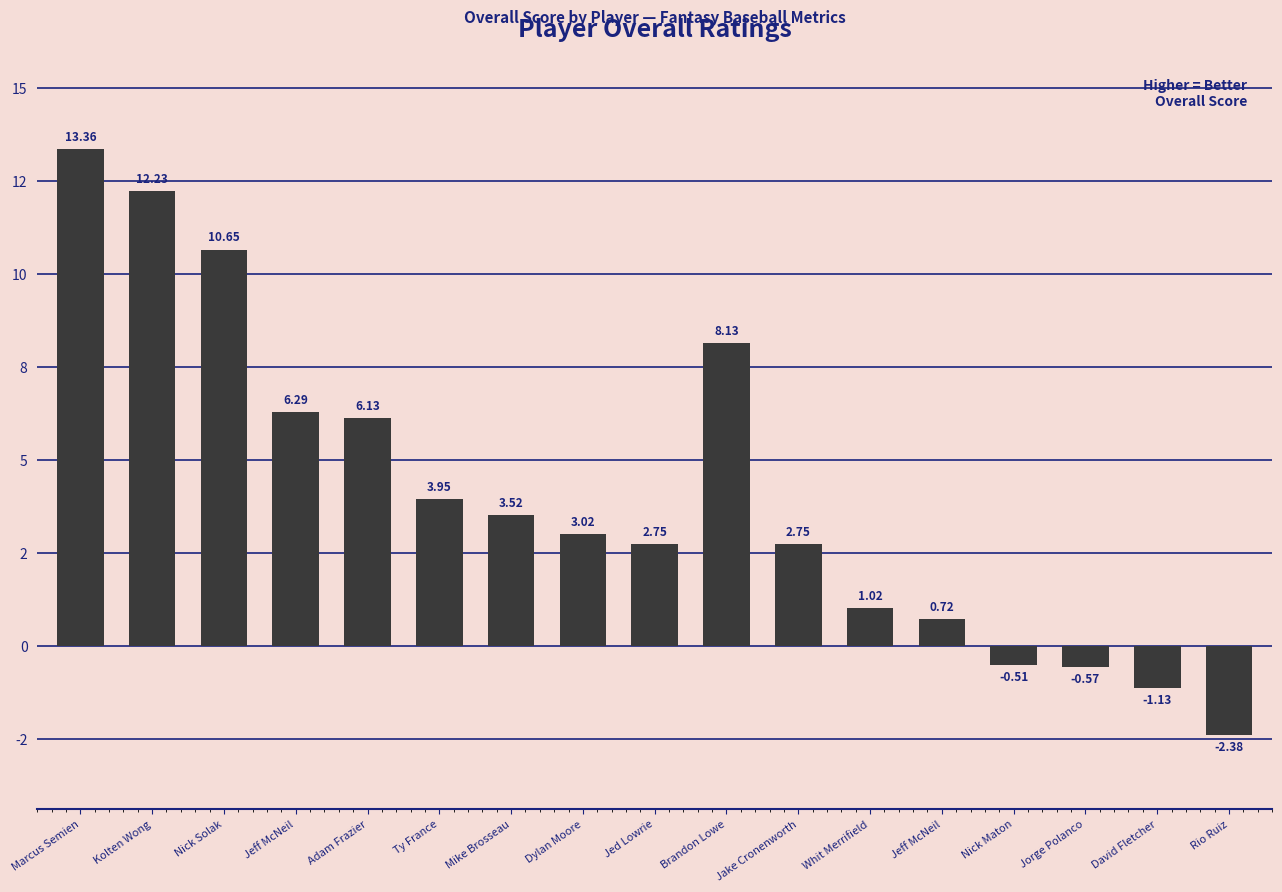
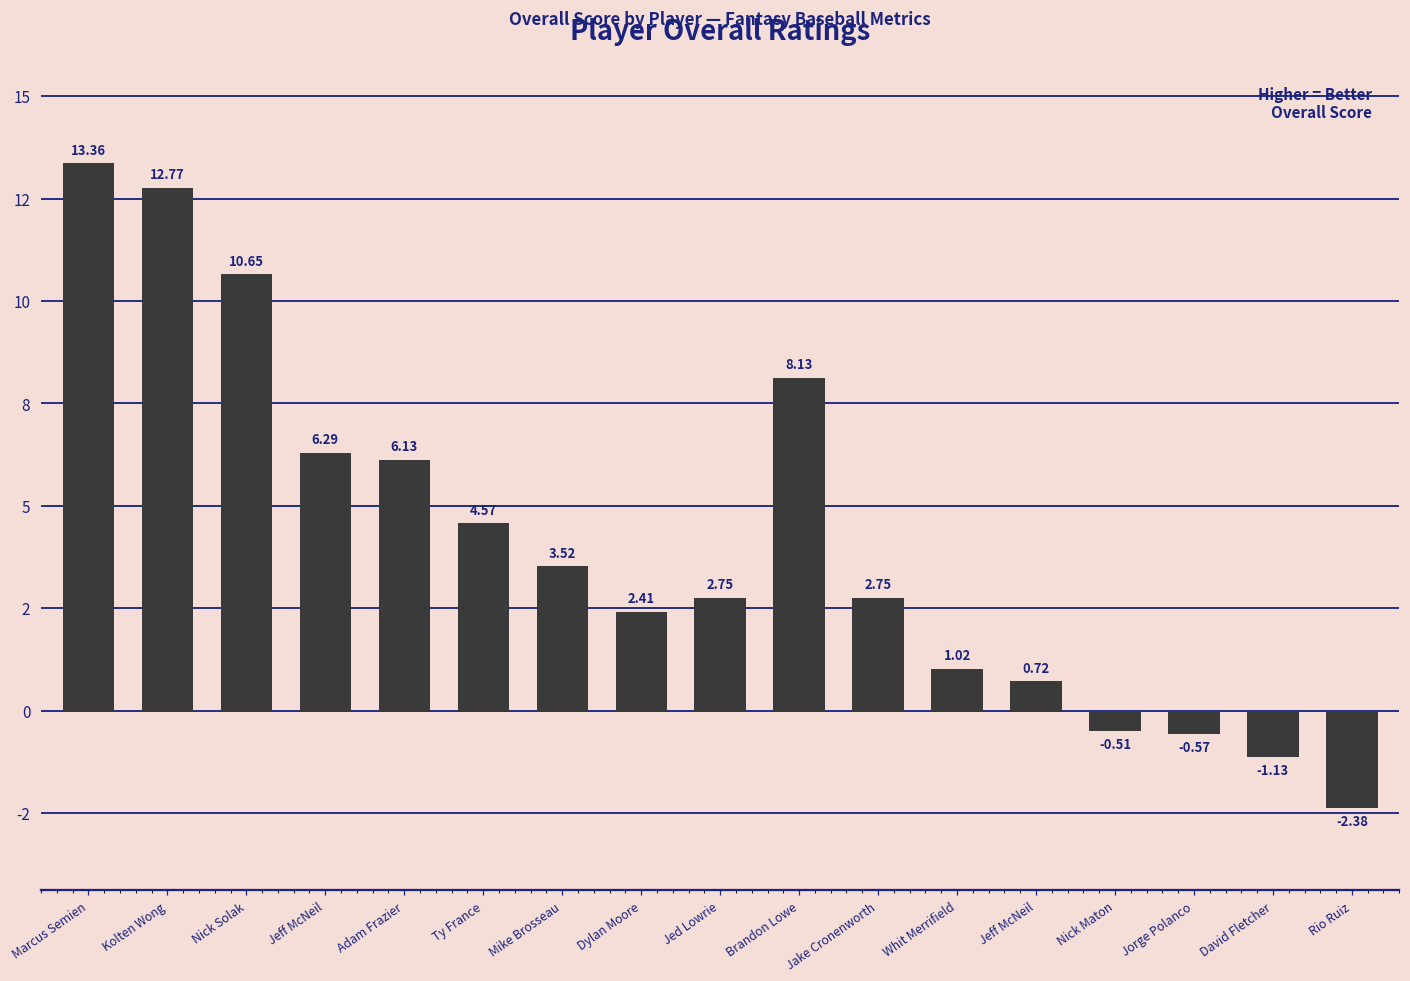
Kolten Wong: 12.23 -> 12.77
Ty France: 3.95 -> 4.57
Dylan Moore: 3.02 -> 2.41
